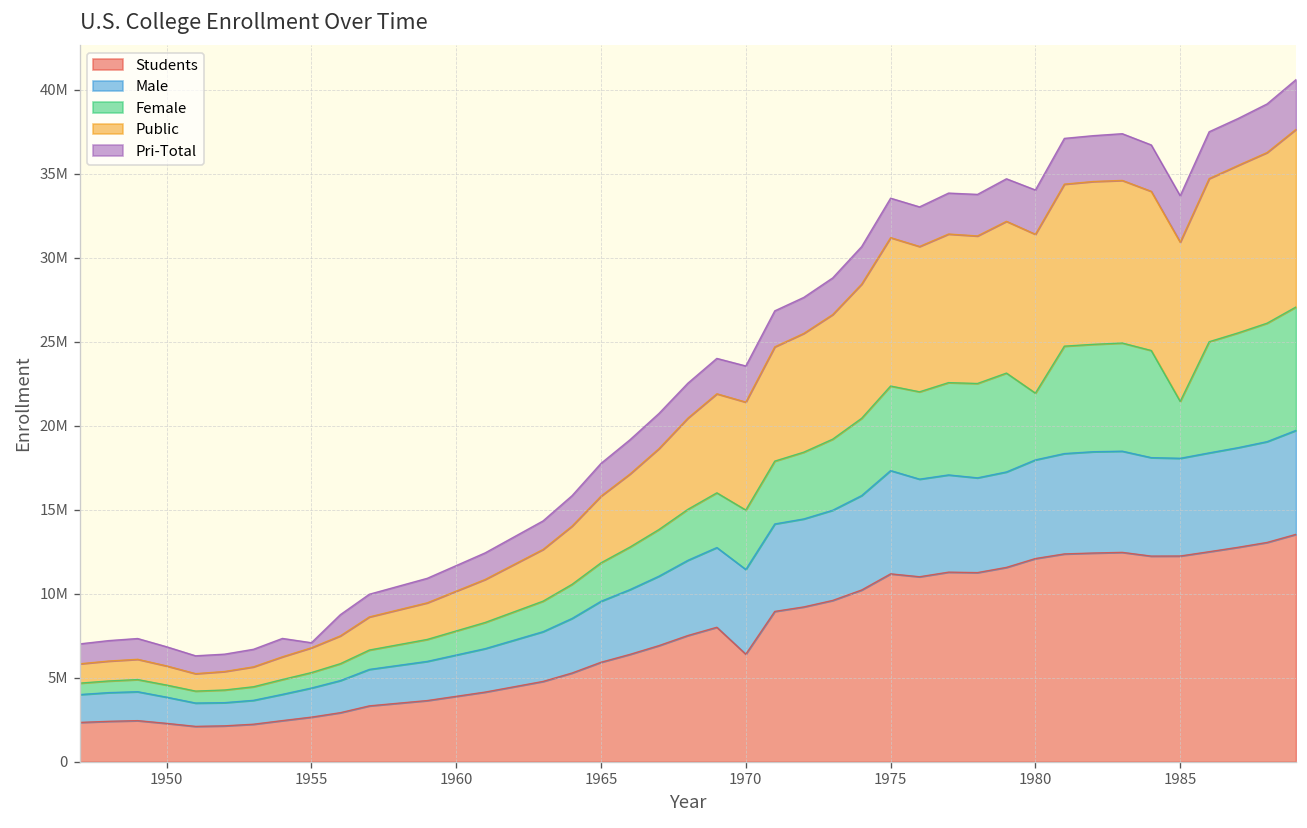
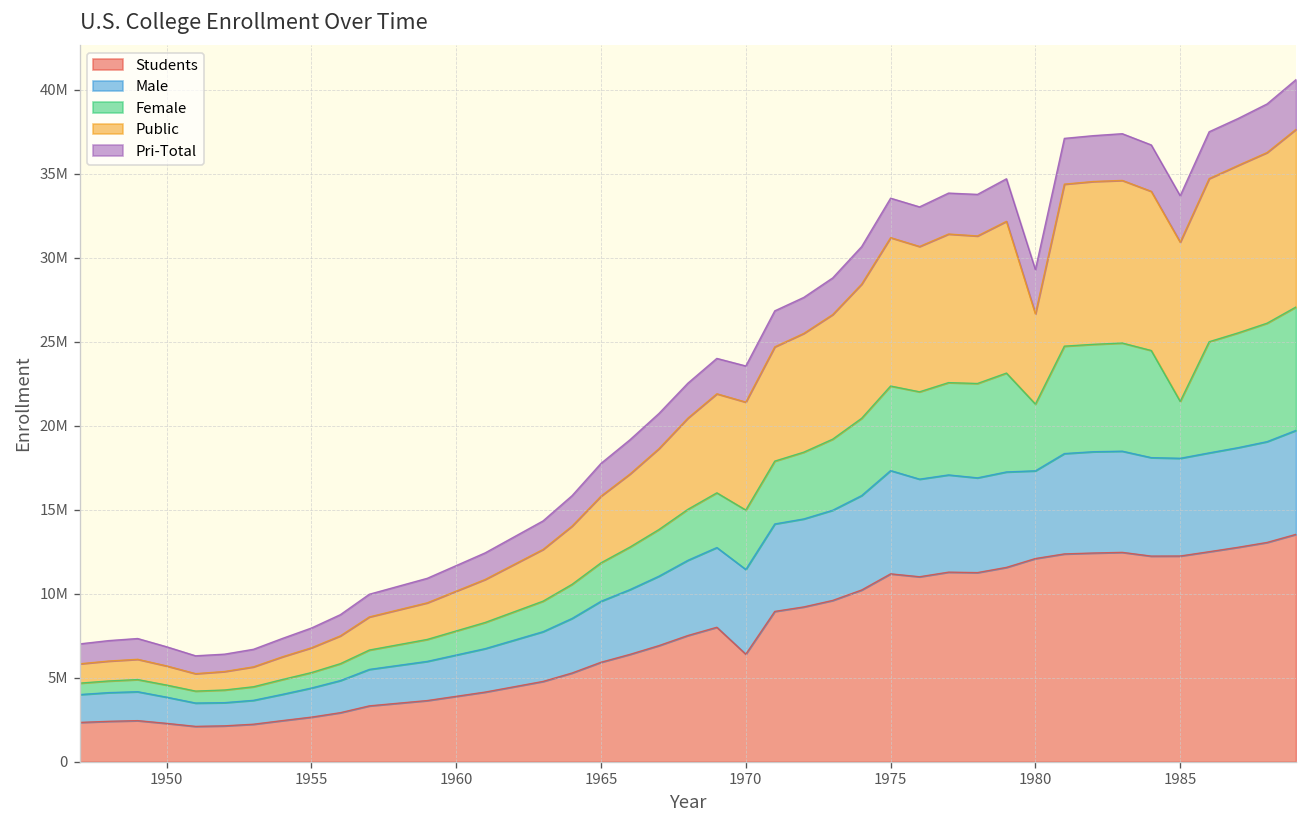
Pri-Total, 1955: 300000 -> 1200000
Male, 1980: 5900000 -> 5200000
Public, 1980: 9500000 -> 5400000
